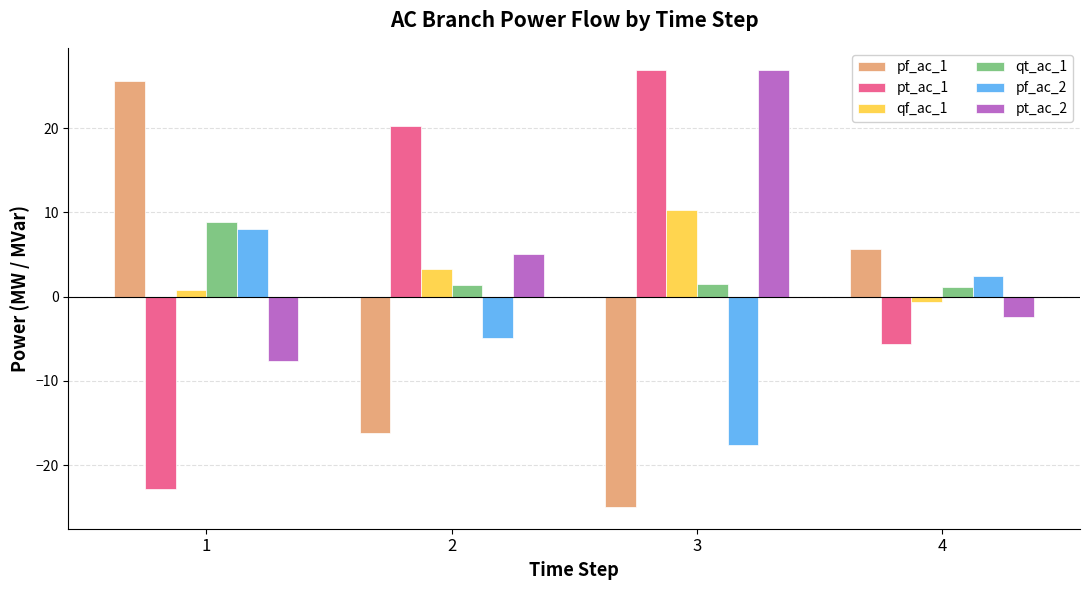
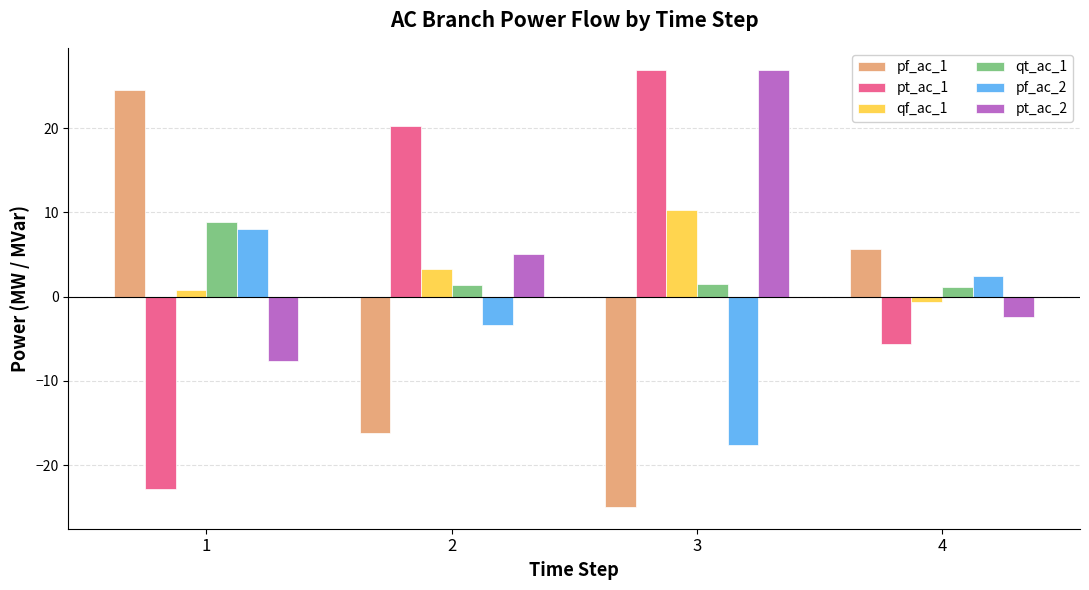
pf_ac_1, 1: 26 -> 25
pf_ac_2, 2: -5 -> -3
